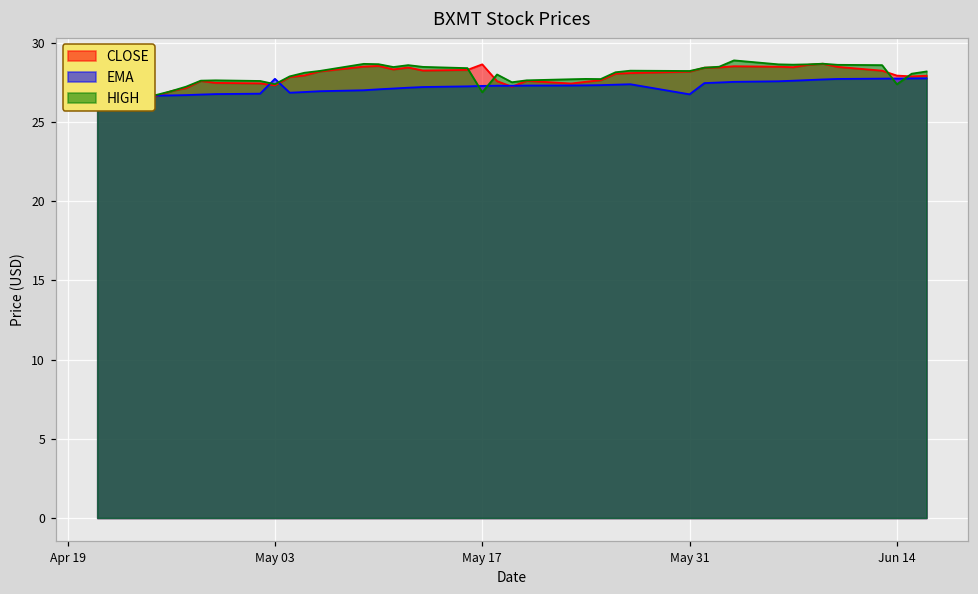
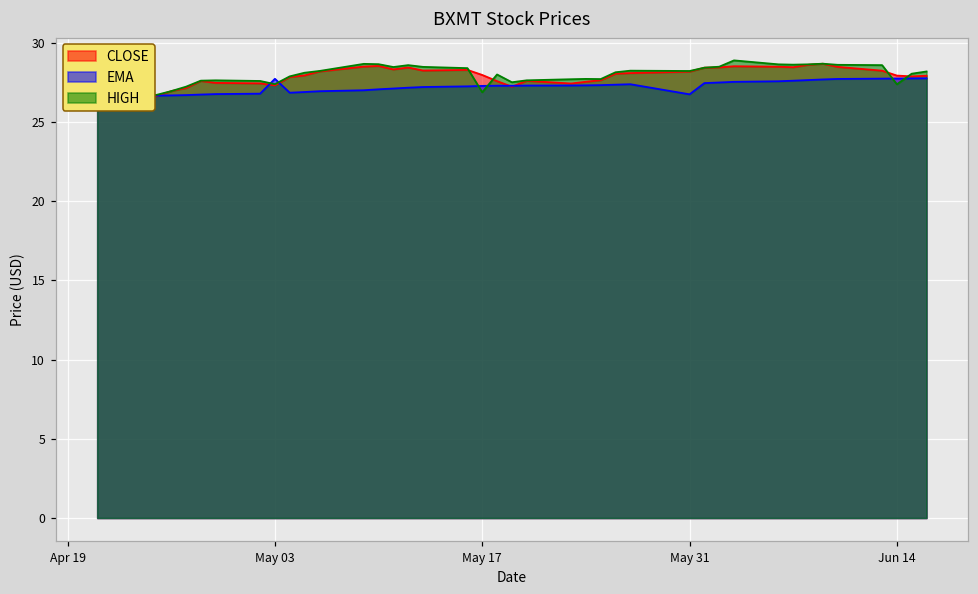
CLOSE, May 17: 28.7 -> 28.0
